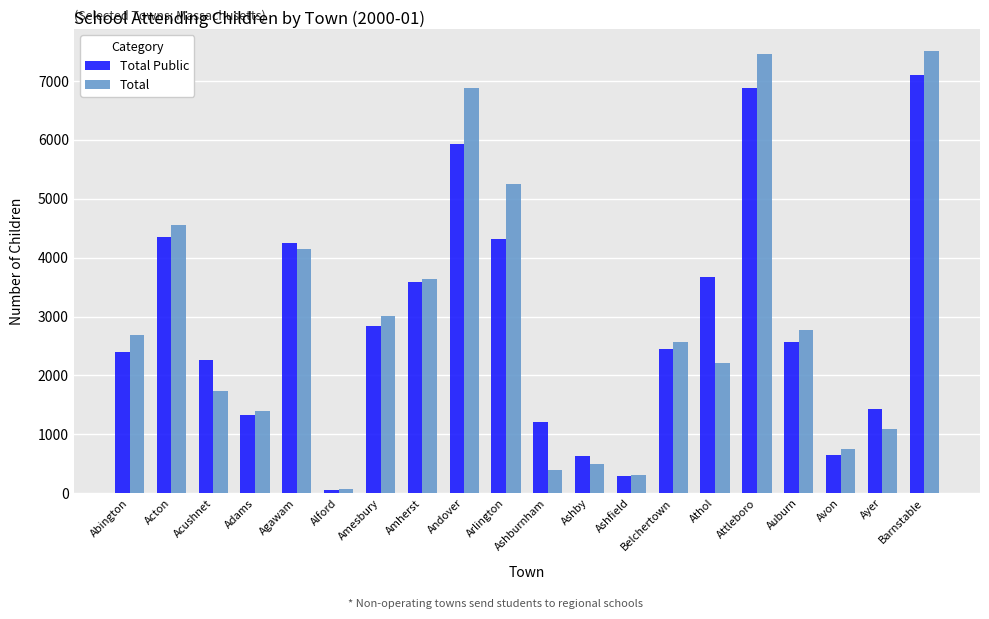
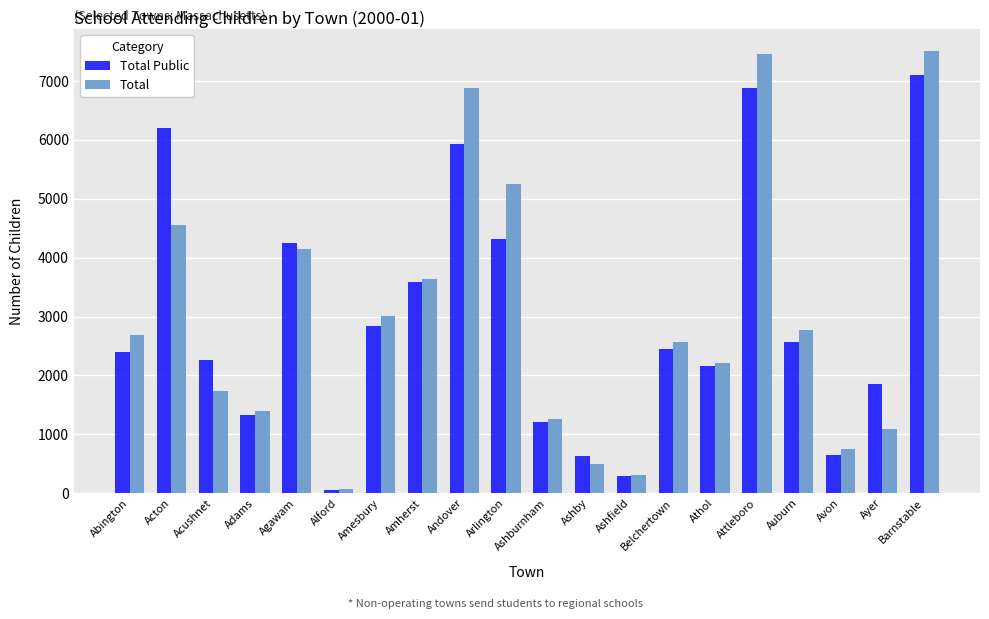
Total Public, Acton: 4400 -> 6200
Total, Ashburnham: 400 -> 1300
Total Public, Athol: 3700 -> 2200
Total Public, Ayer: 1400 -> 1900
